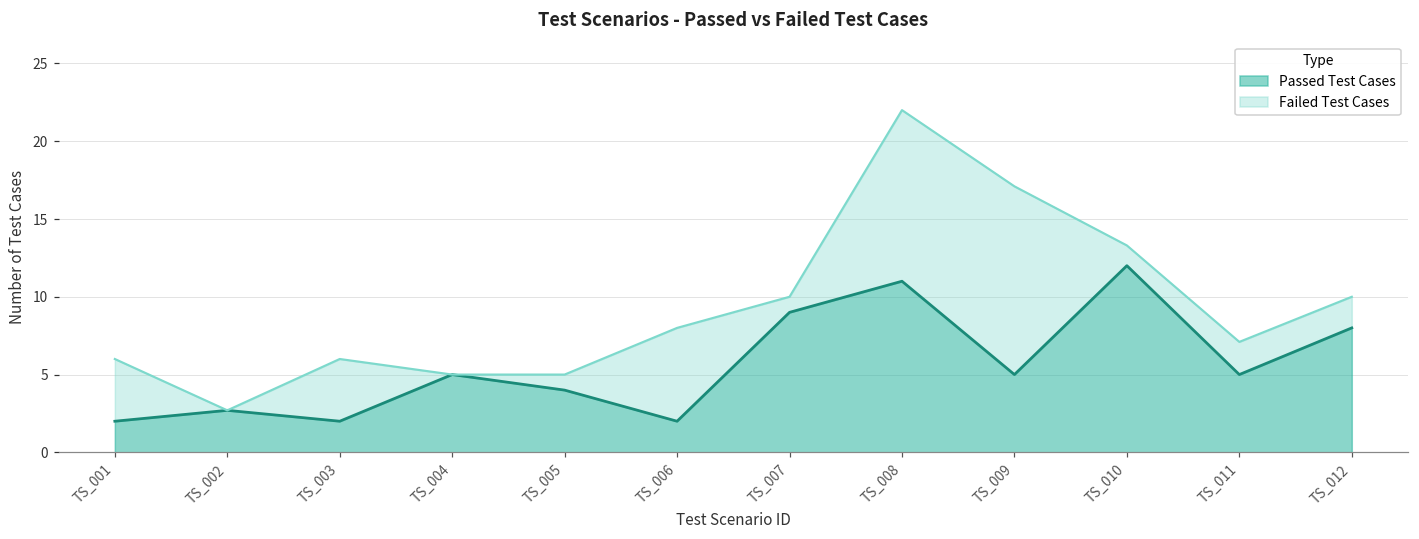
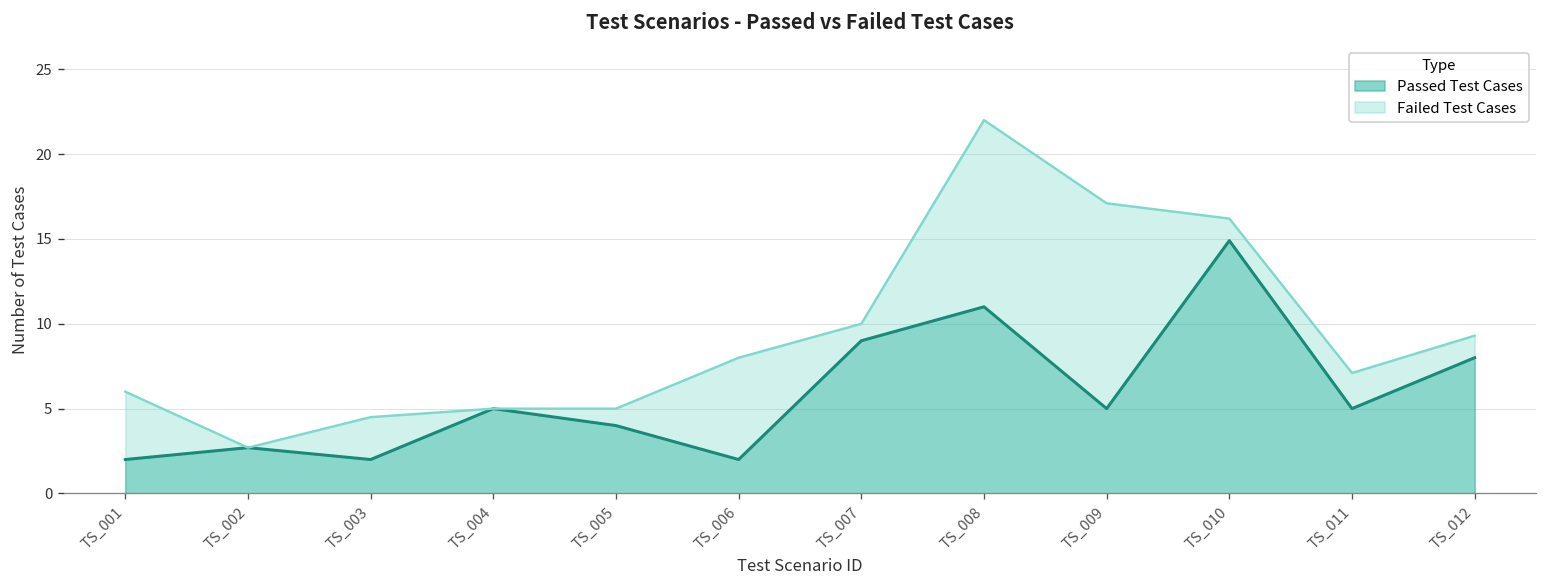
Failed Test Cases, TS_003: 4.0 -> 2.5
Passed Test Cases, TS_010: 12.0 -> 14.9
Failed Test Cases, TS_012: 2.0 -> 1.3
